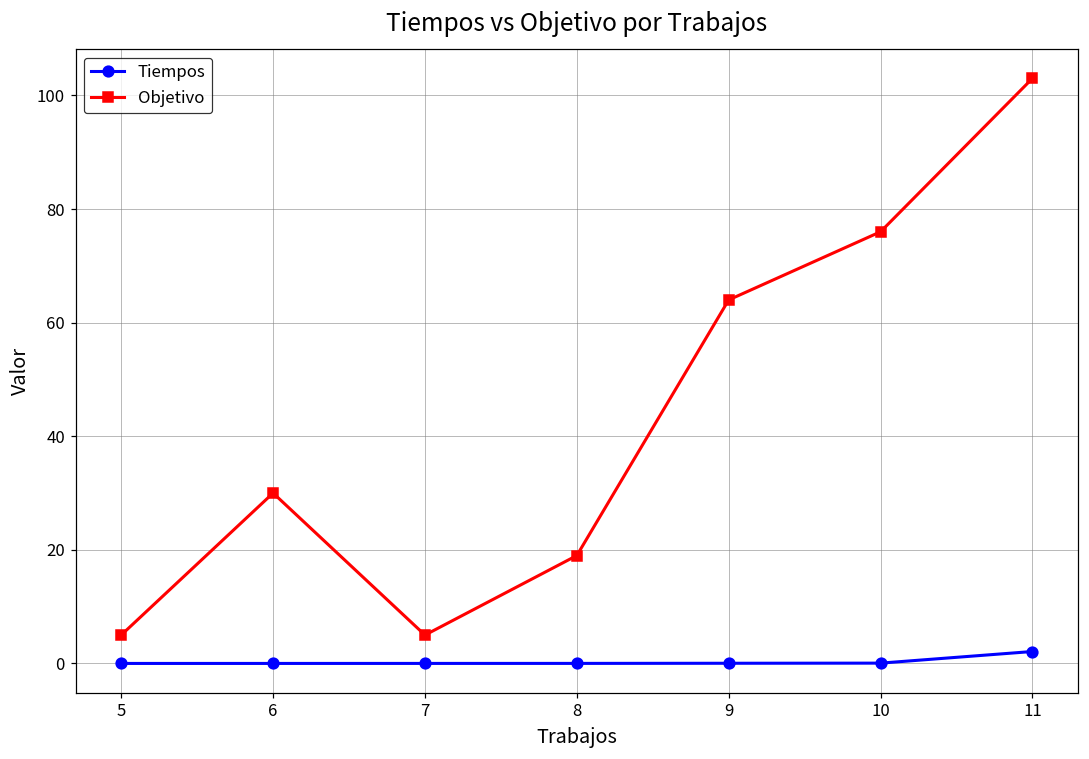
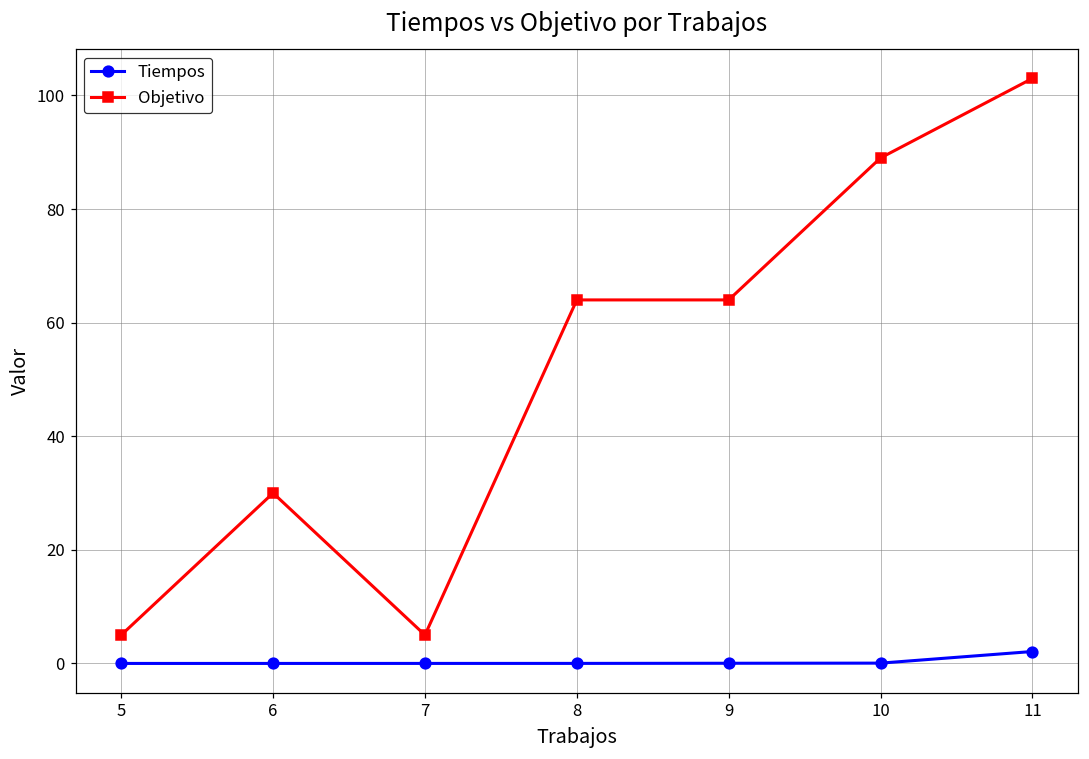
Objetivo, 8: 19 -> 64
Objetivo, 10: 76 -> 89
